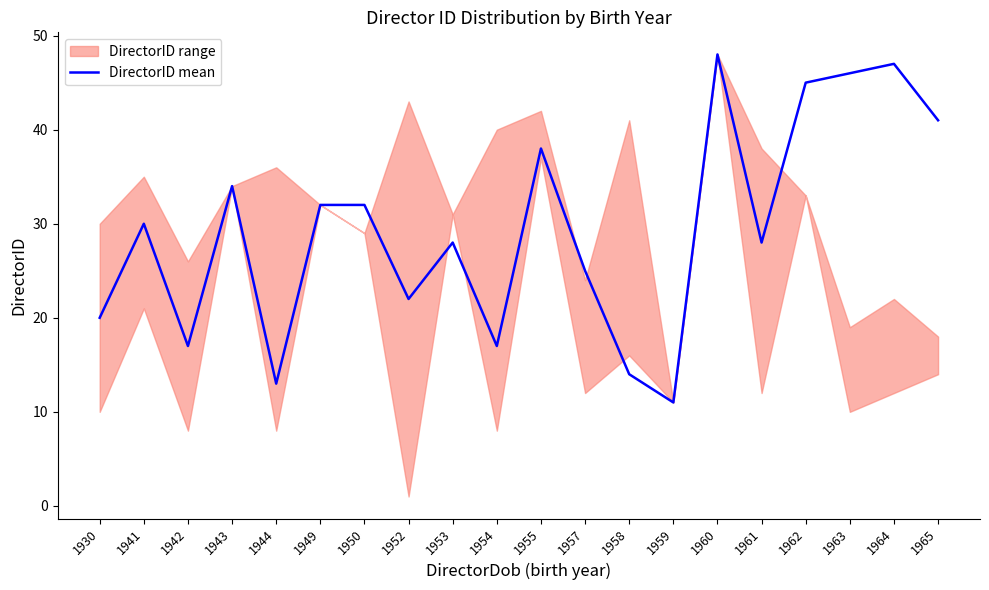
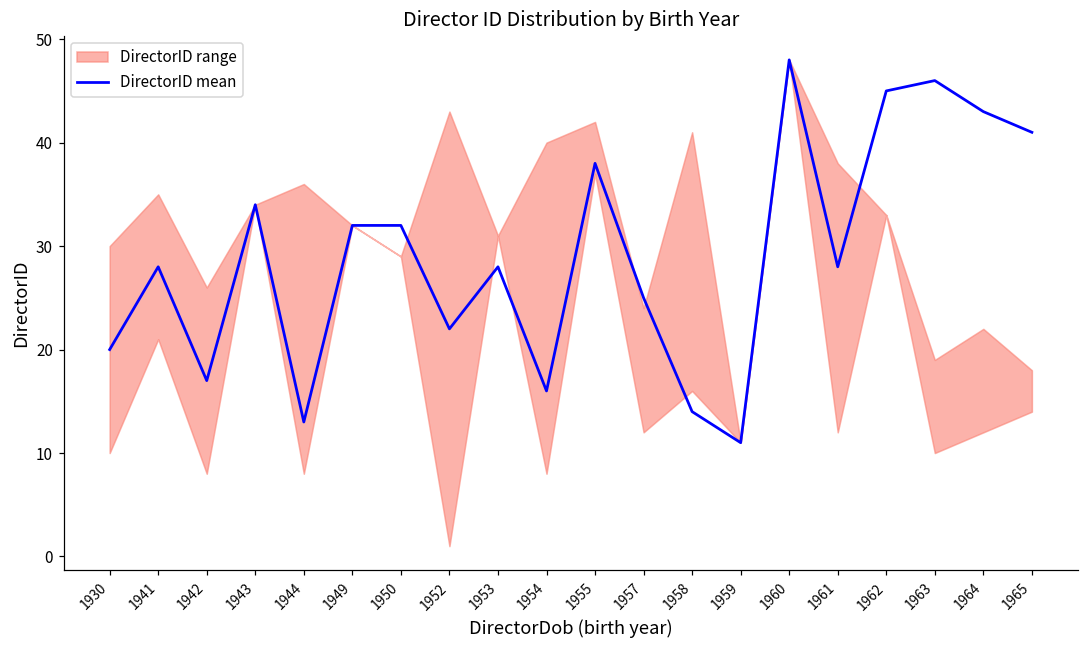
DirectorID mean, 1941: 30 -> 28
DirectorID mean, 1954: 17 -> 16
DirectorID mean, 1964: 47 -> 43
